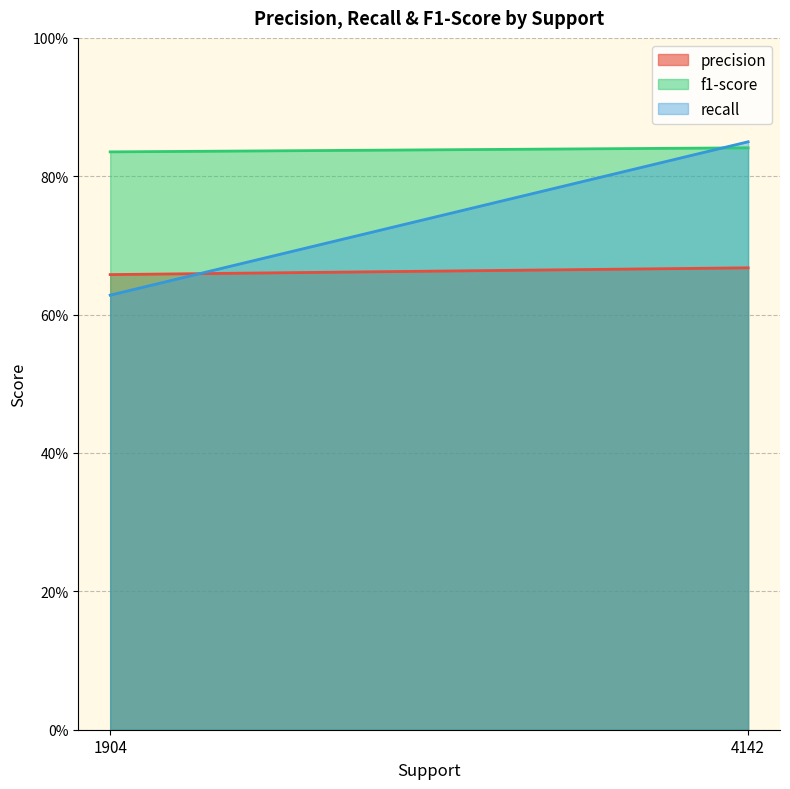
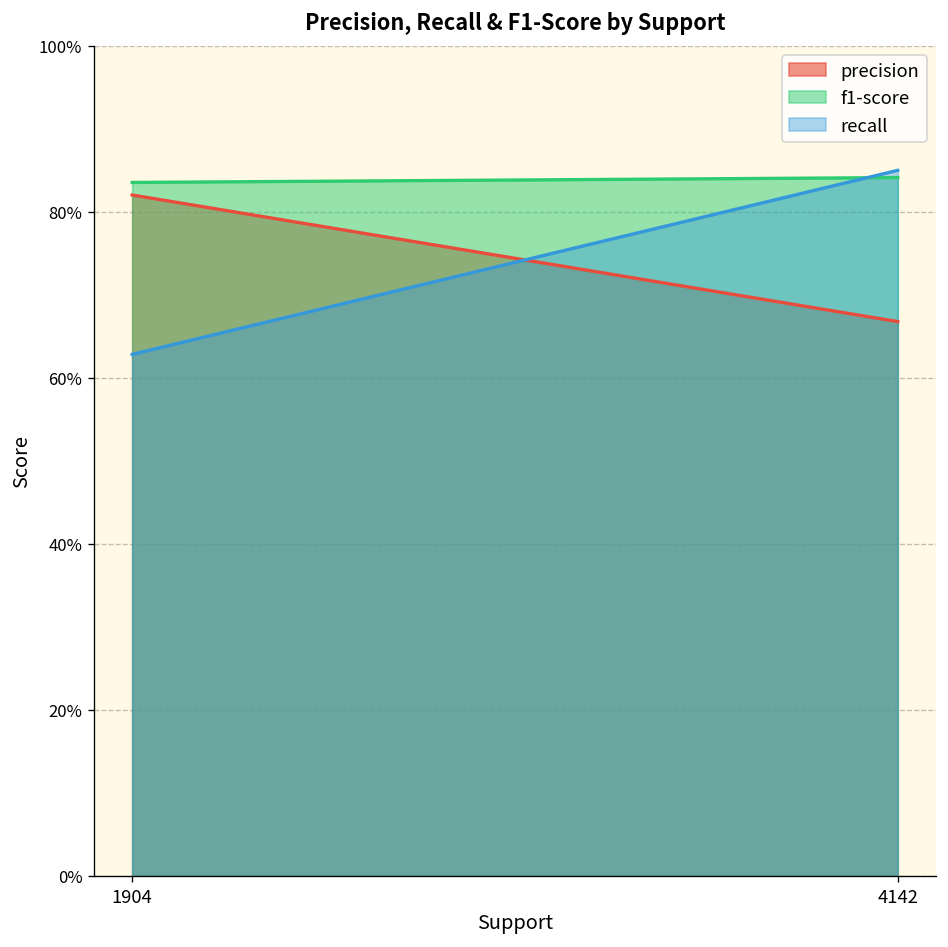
precision, 1904: 66% -> 82%
